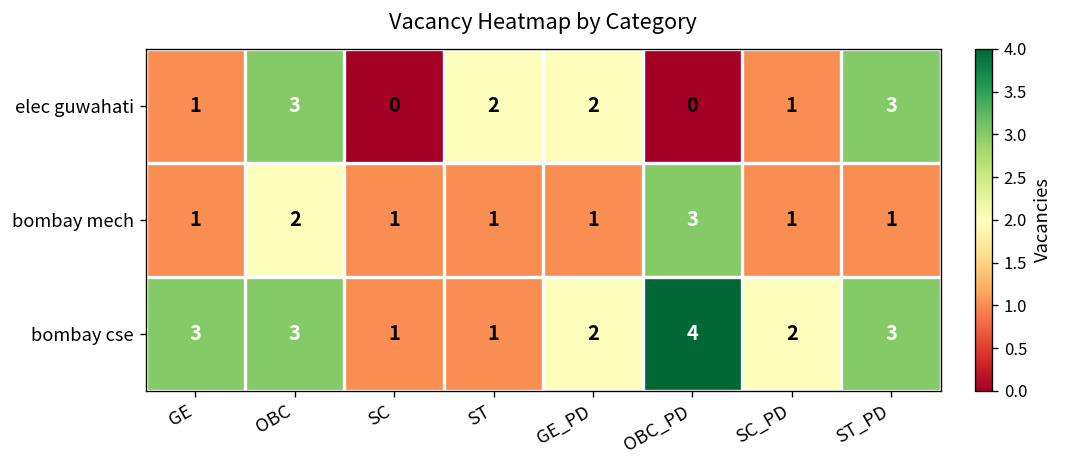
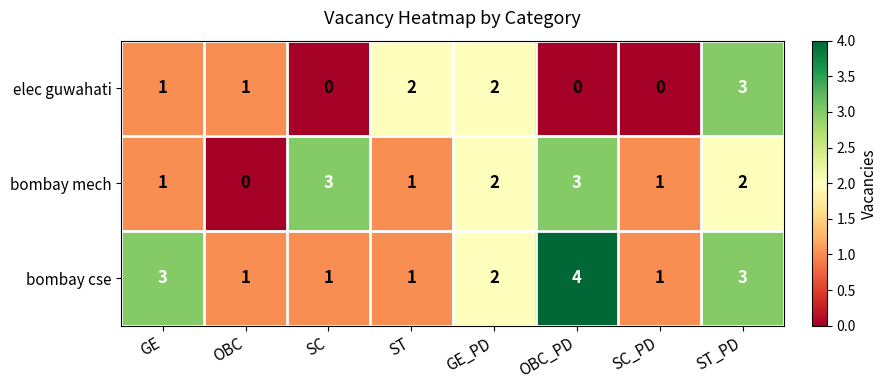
elec guwahati, OBC: 3 -> 1
elec guwahati, SC_PD: 1 -> 0
bombay mech, OBC: 2 -> 0
bombay mech, SC: 1 -> 3
bombay mech, GE_PD: 1 -> 2
bombay mech, ST_PD: 1 -> 2
bombay cse, OBC: 3 -> 1
bombay cse, SC_PD: 2 -> 1
